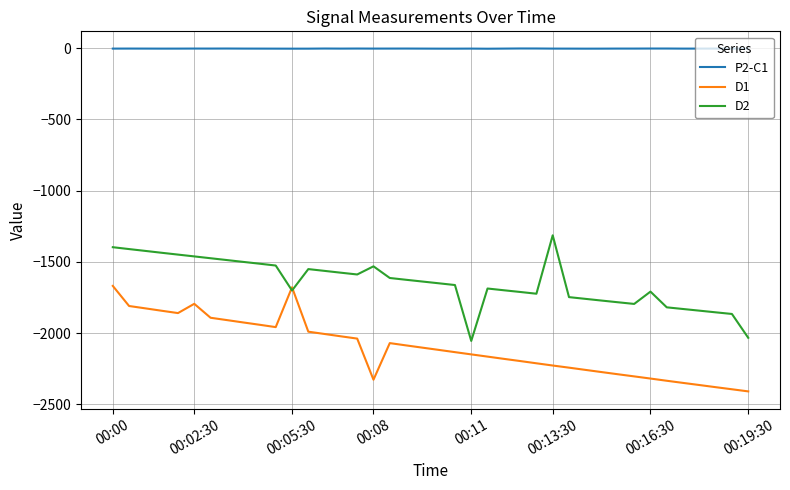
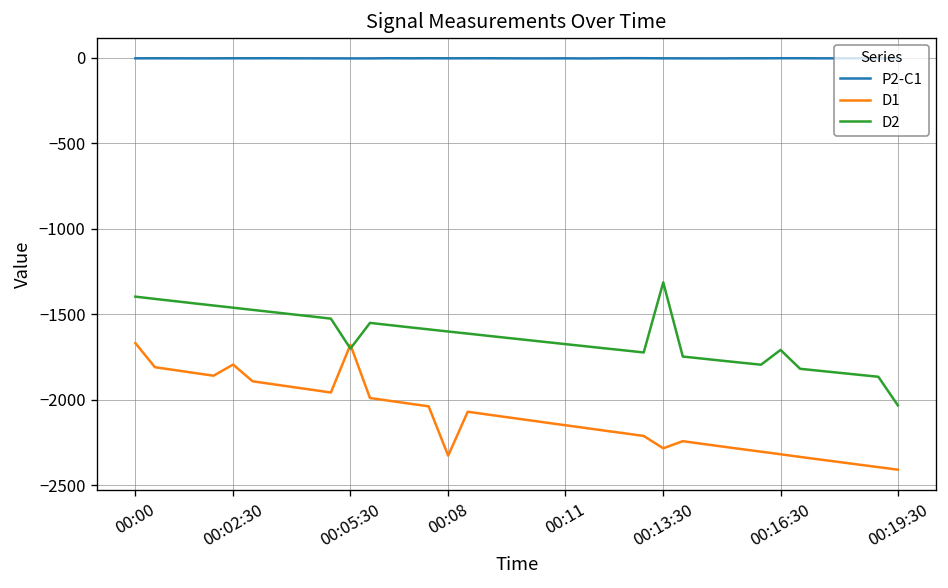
D2, 00:08: -1530 -> -1600
D2, 00:11: -2060 -> -1680
D1, 00:13:30: -2230 -> -2280
